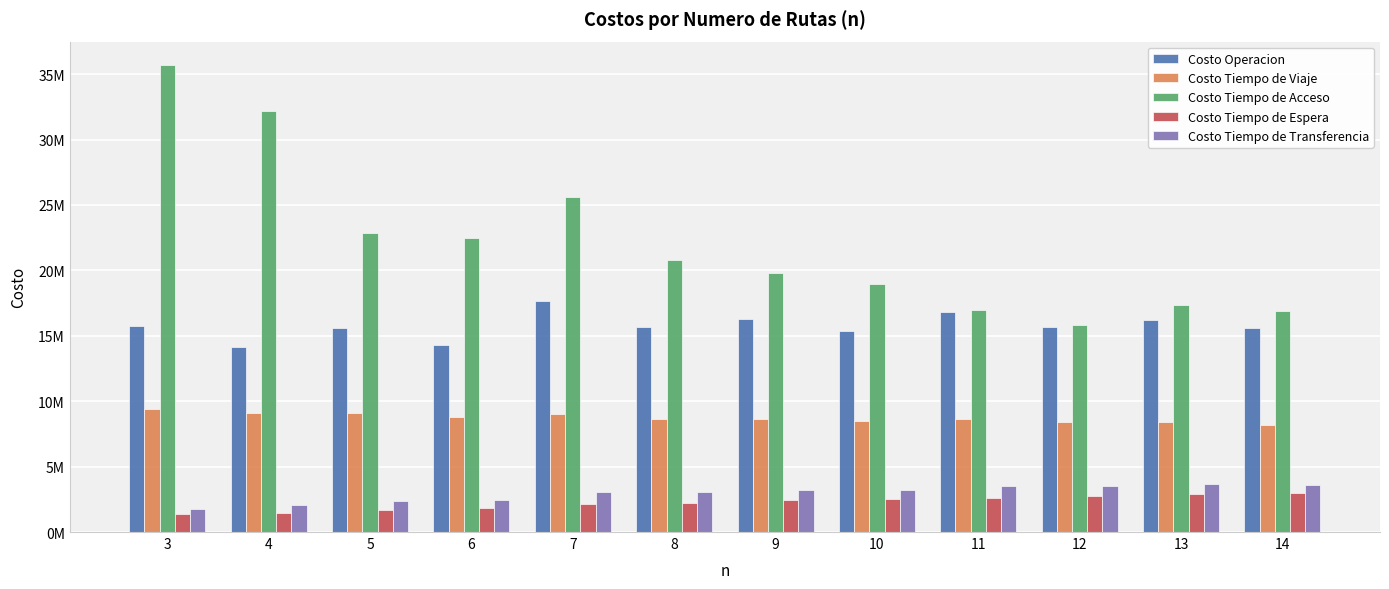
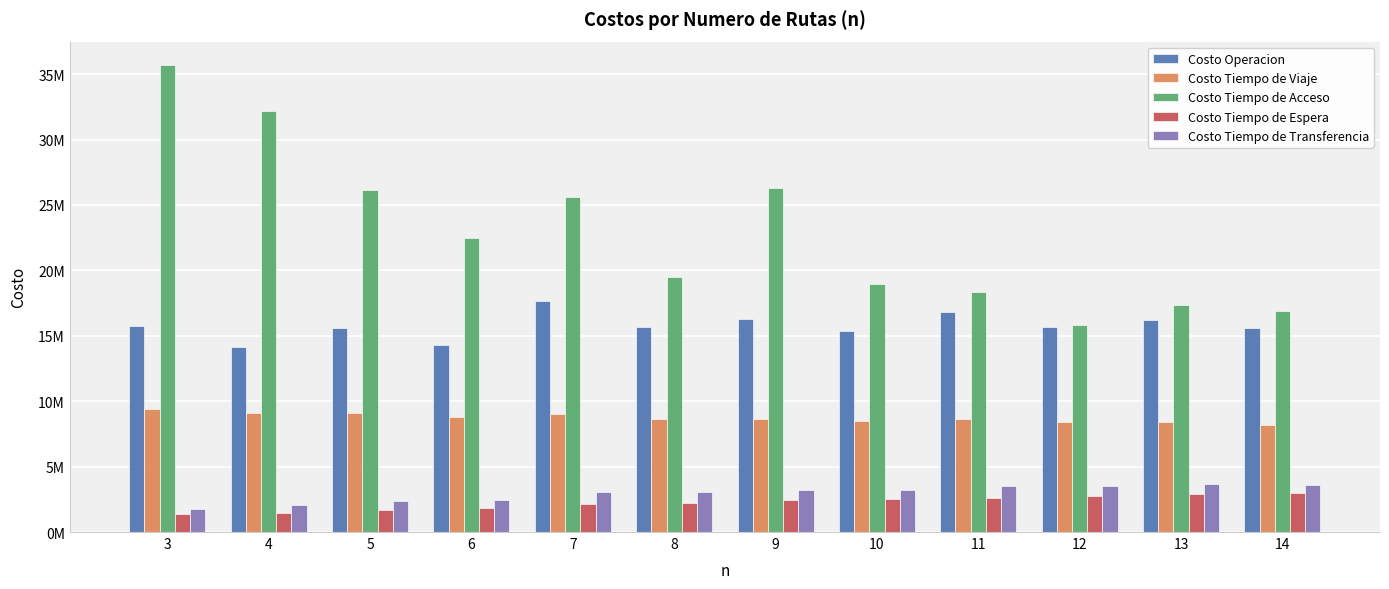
Costo Tiempo de Acceso, 5: 22800000 -> 26100000
Costo Tiempo de Acceso, 8: 20800000 -> 19500000
Costo Tiempo de Acceso, 9: 19800000 -> 26300000
Costo Tiempo de Acceso, 11: 17000000 -> 18300000
